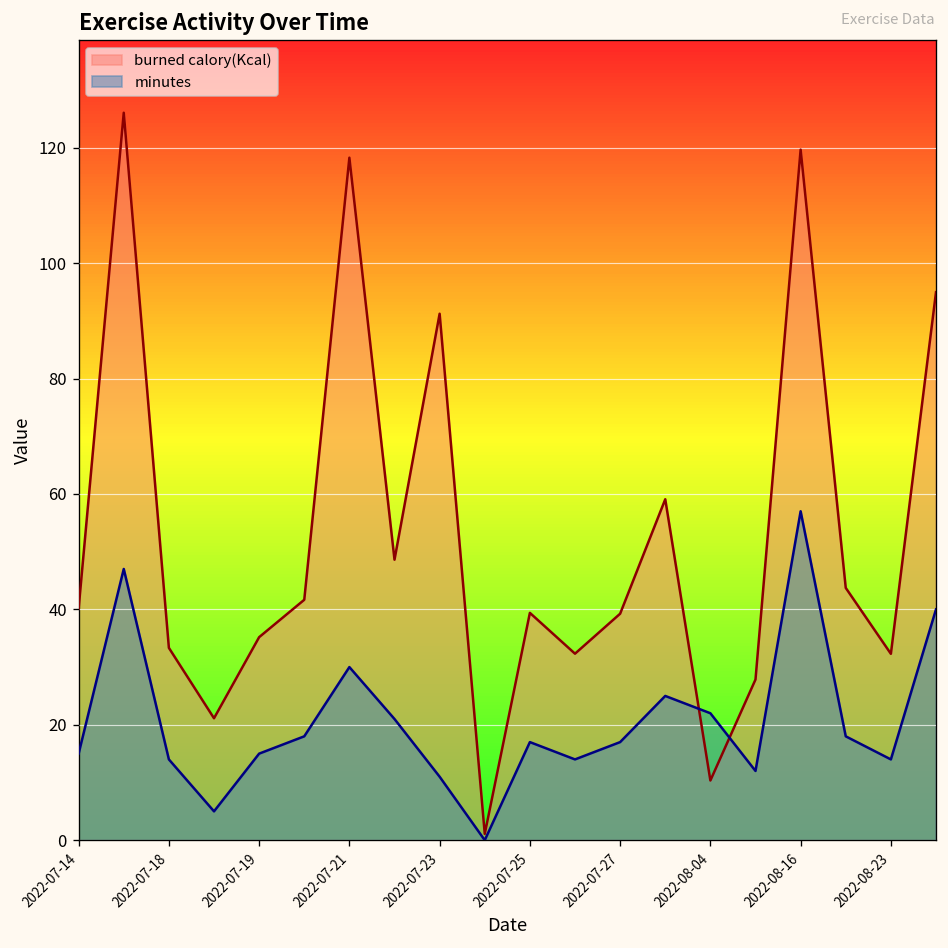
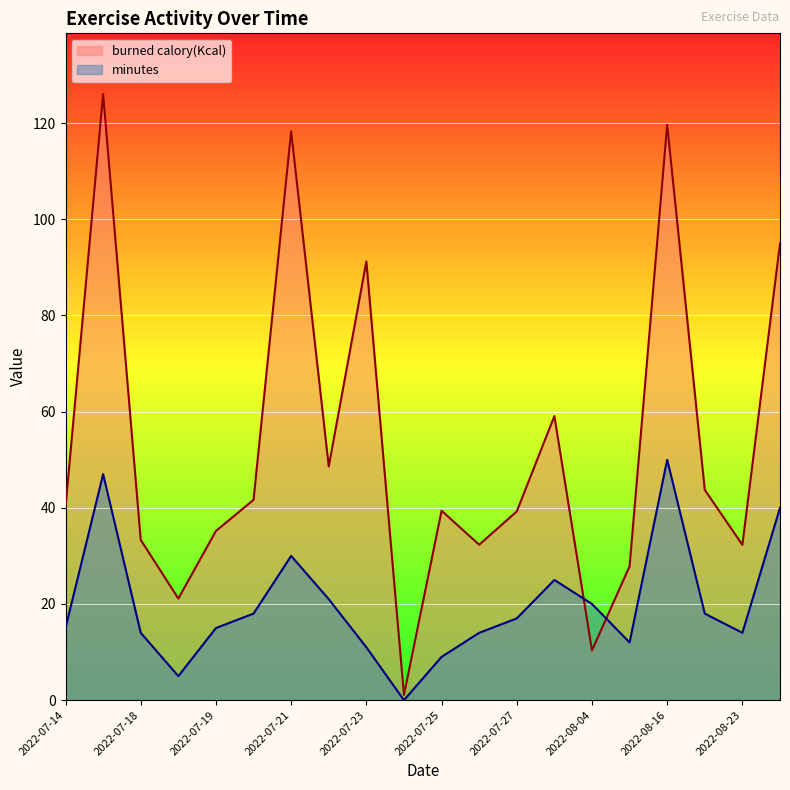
minutes, 2022-07-25: 17 -> 9
minutes, 2022-08-04: 22 -> 20
minutes, 2022-08-16: 57 -> 50
